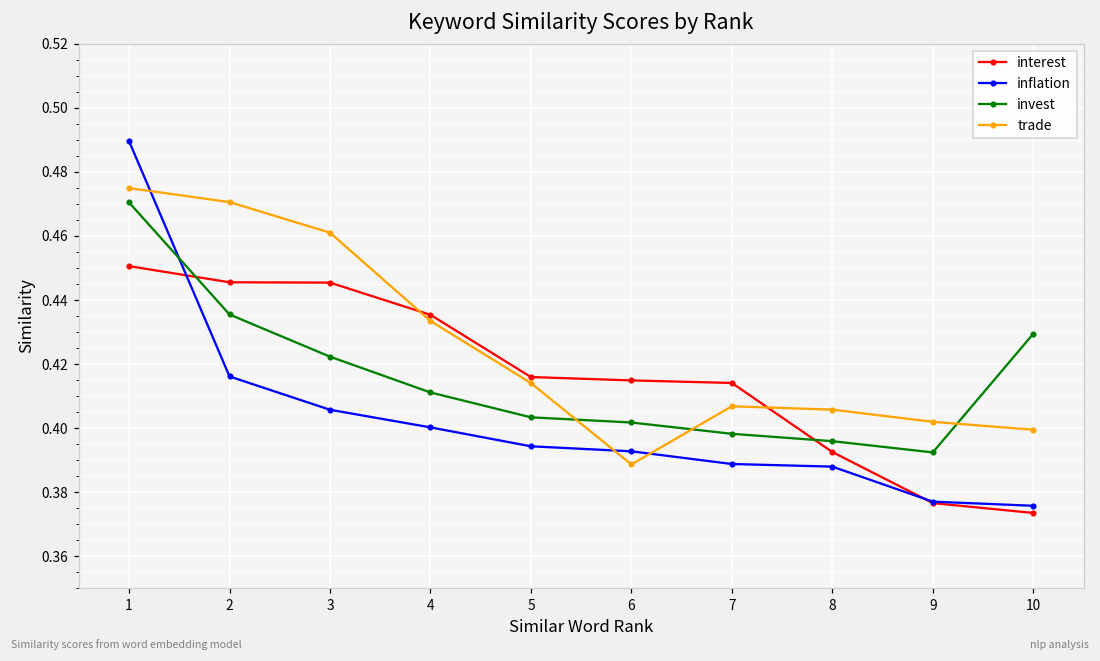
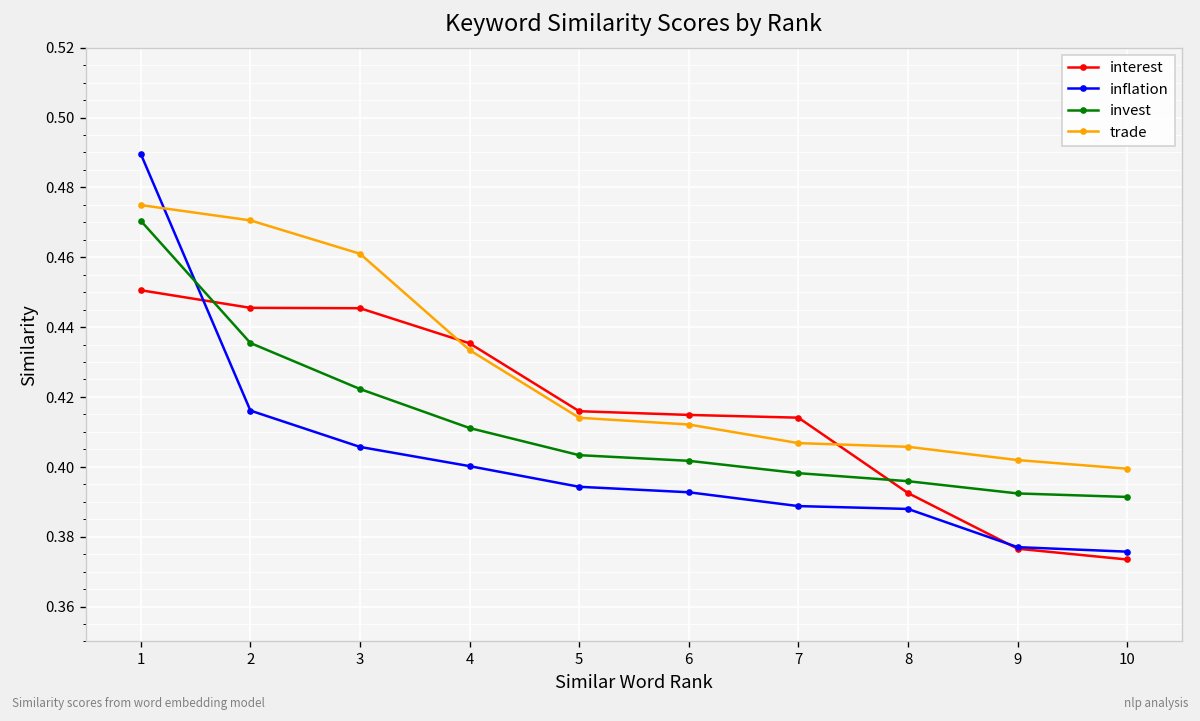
trade, 6: 0.389 -> 0.412
invest, 10: 0.429 -> 0.391
